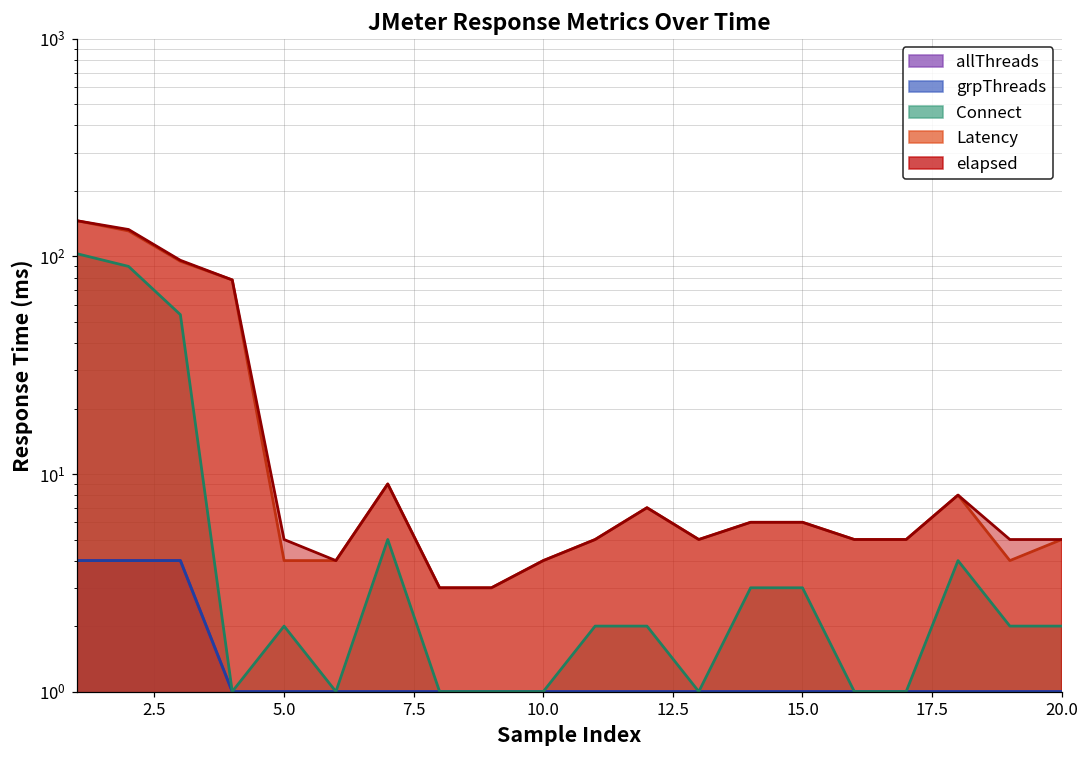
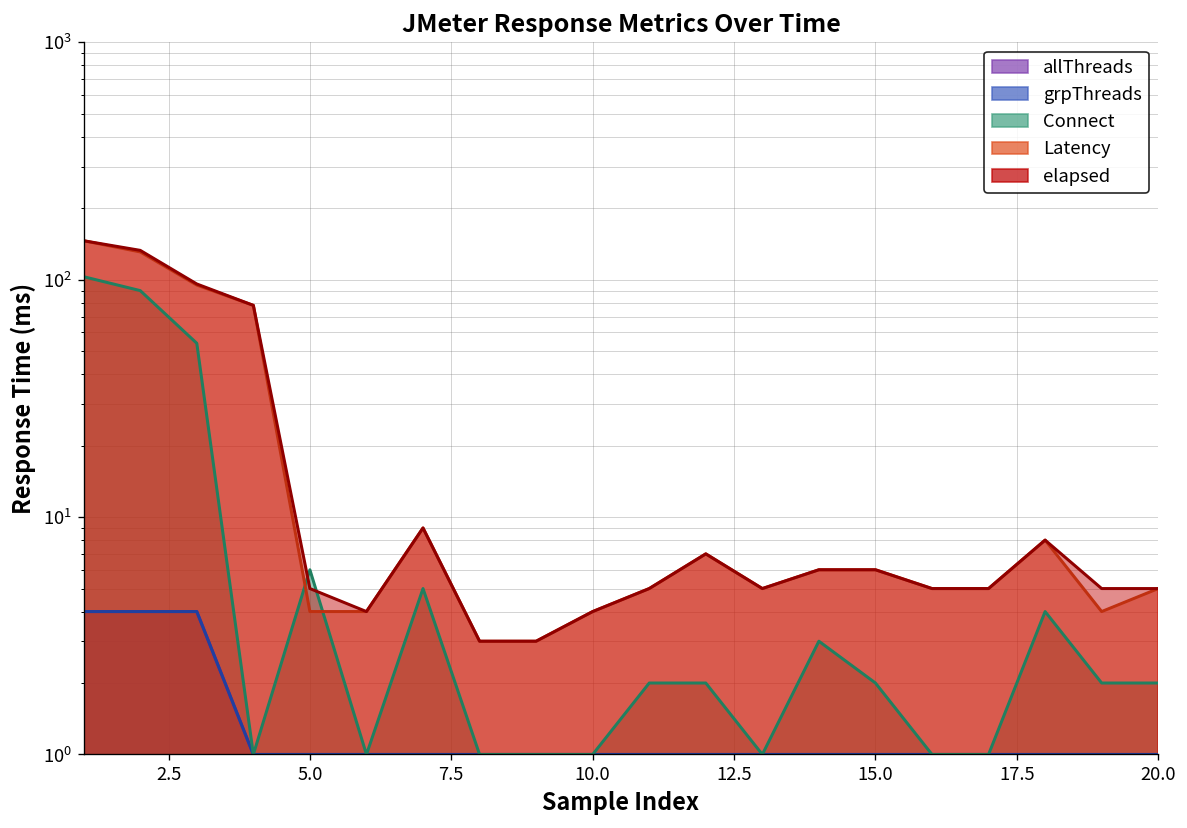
Connect, 5.0: 2 -> 6
Connect, 15.0: 3 -> 2
